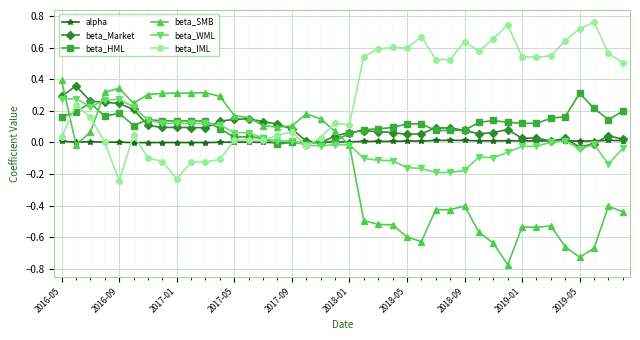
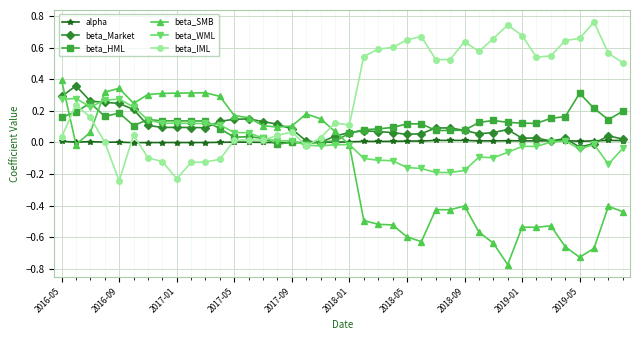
beta_IML, 2018-05: 0.60 -> 0.65
beta_IML, 2019-01: 0.54 -> 0.68
beta_IML, 2019-05: 0.72 -> 0.66
